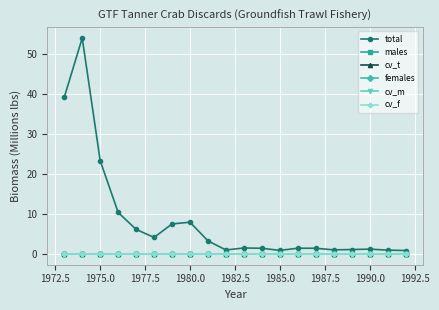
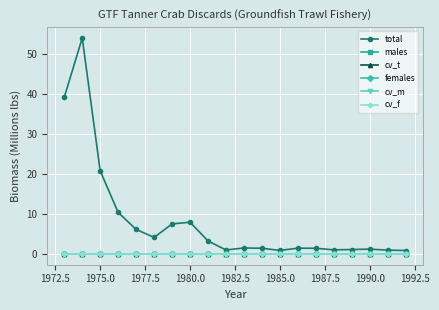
total, 1975.0: 23 -> 21
